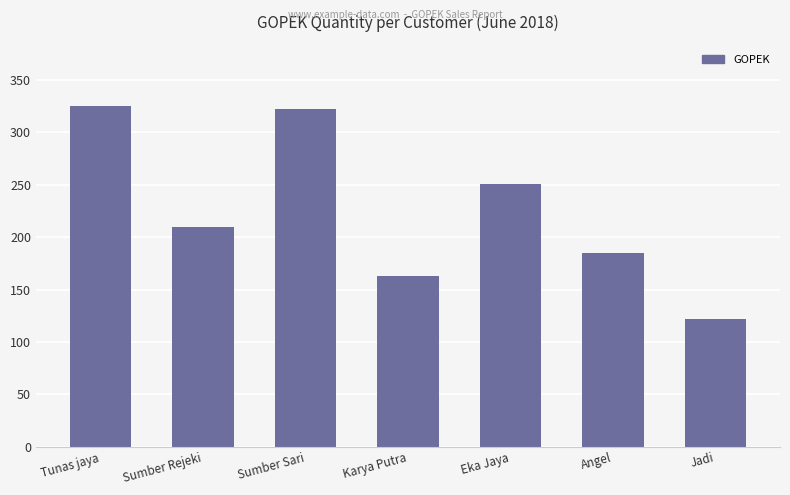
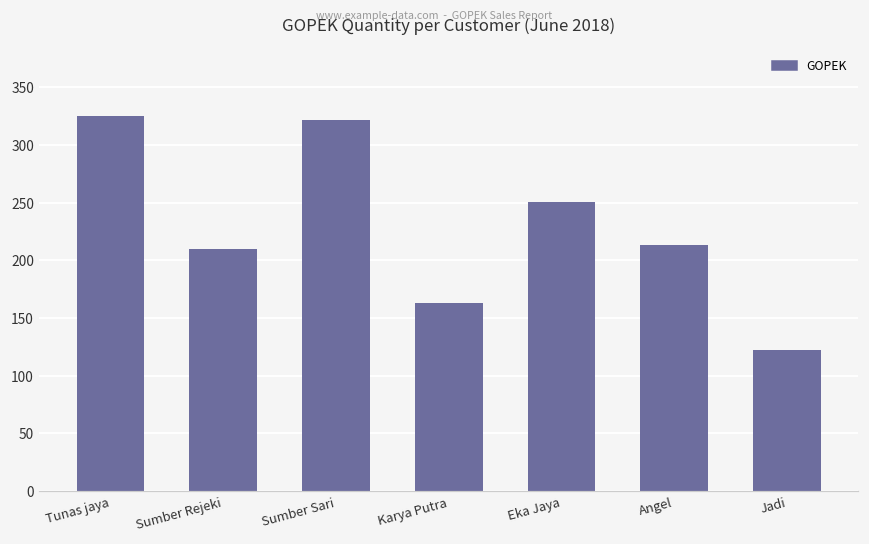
Angel: 185 -> 213
